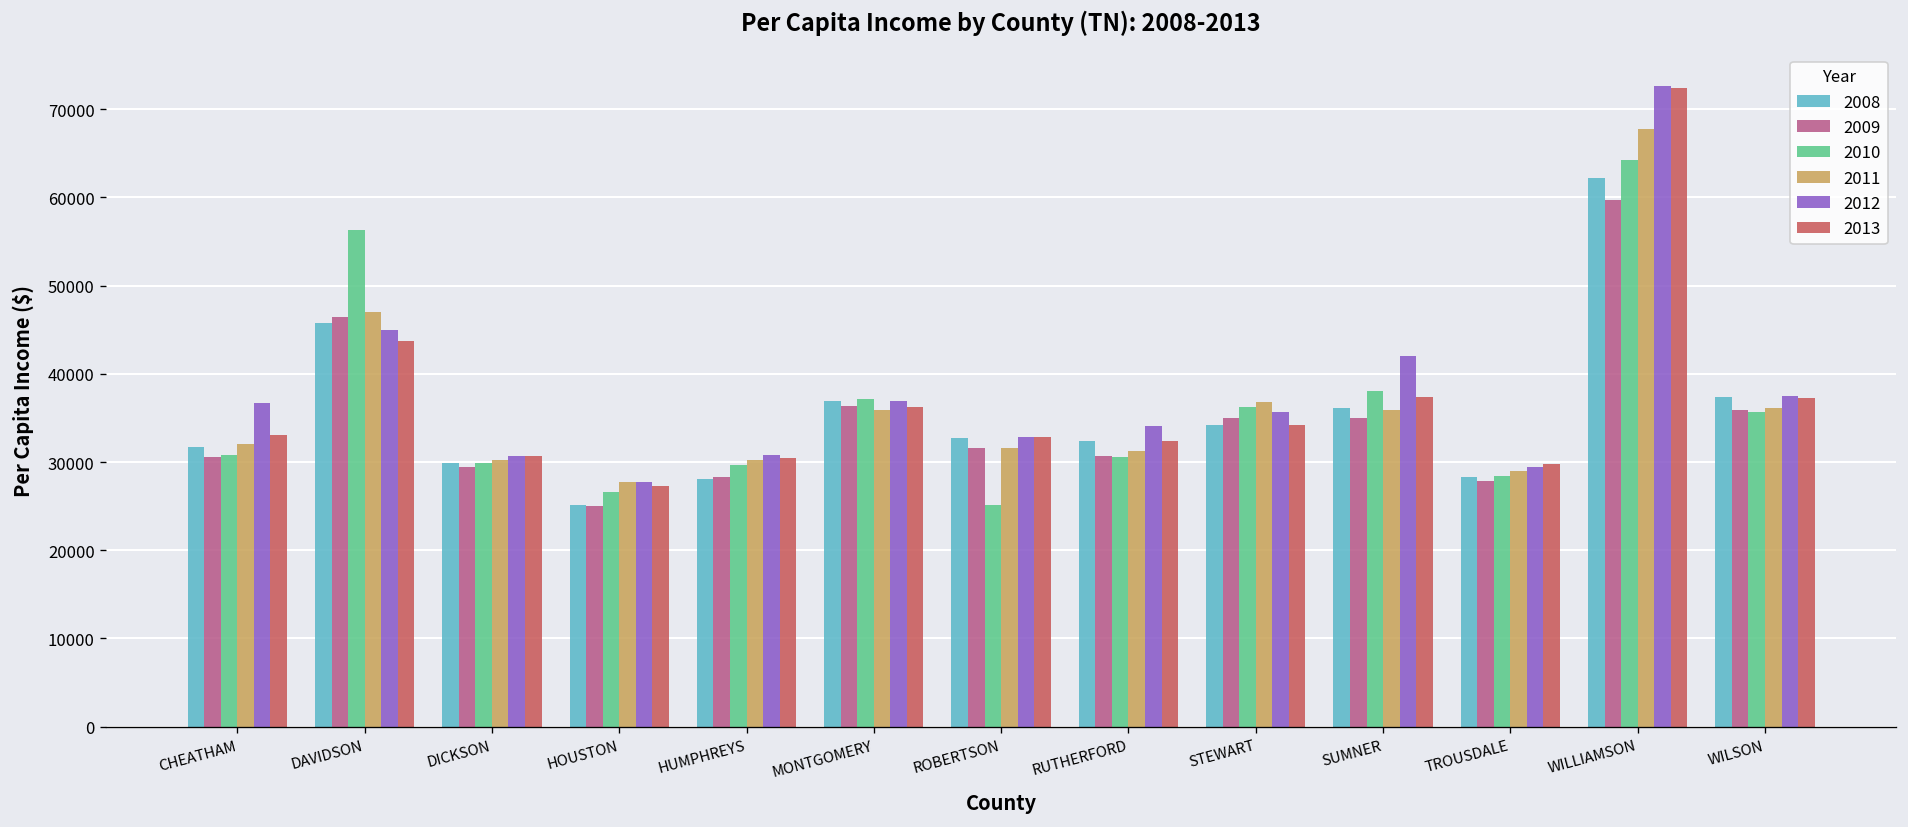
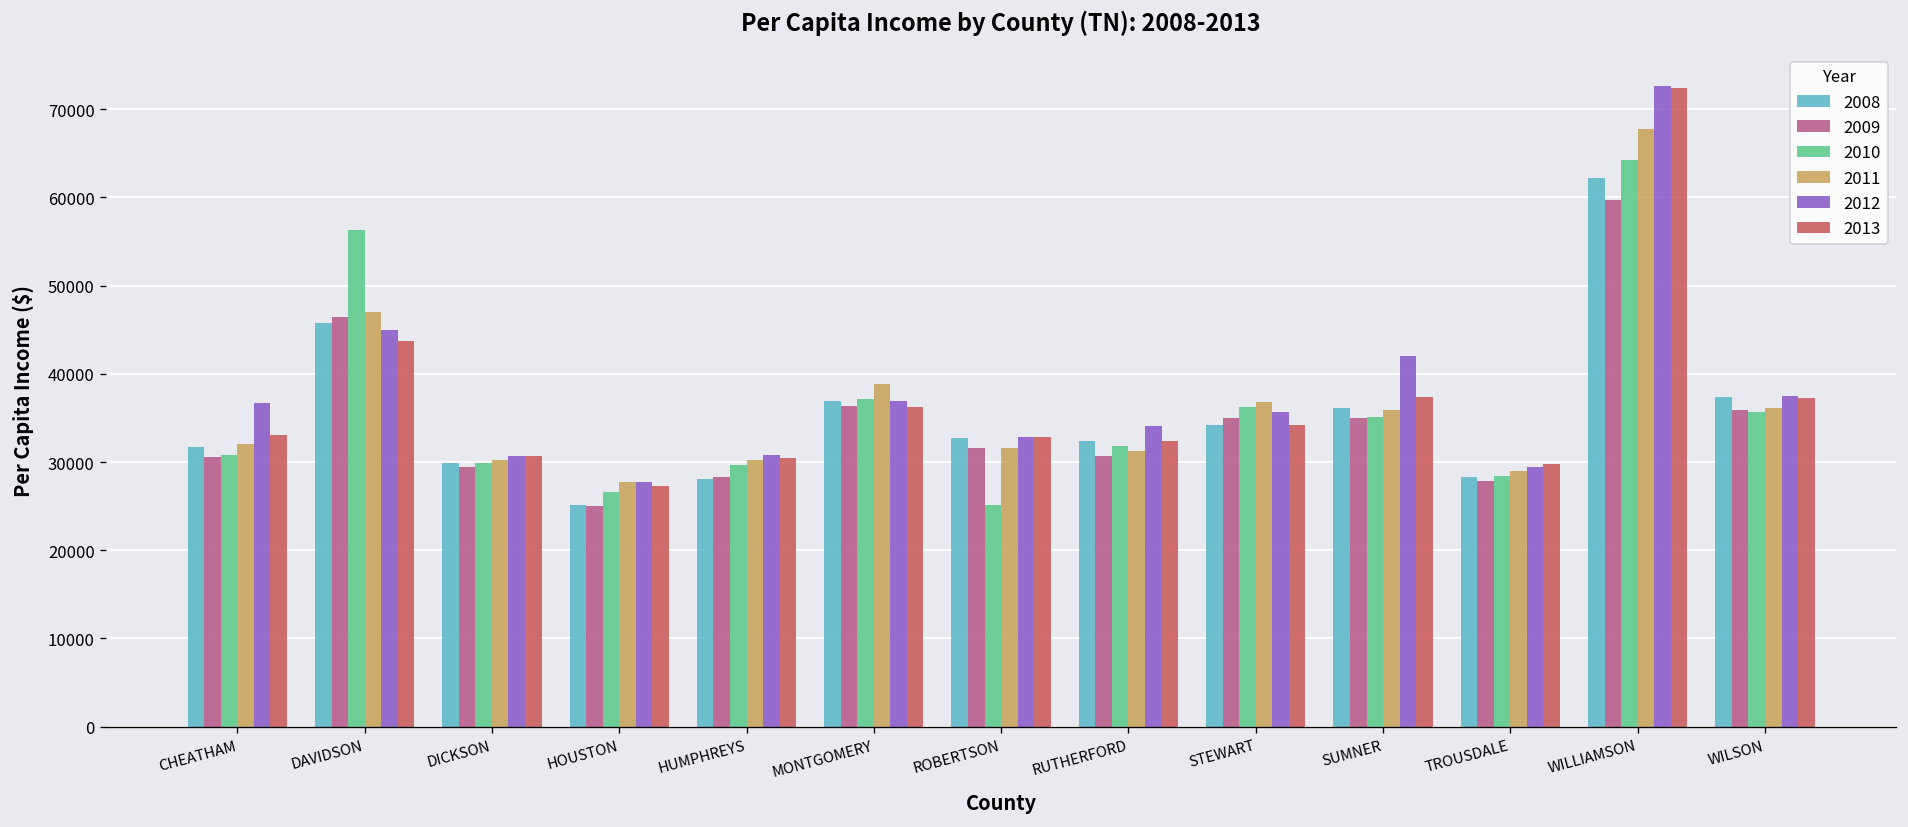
2011, MONTGOMERY: 36000 -> 39000
2010, RUTHERFORD: 31000 -> 32000
2010, SUMNER: 38000 -> 35000
